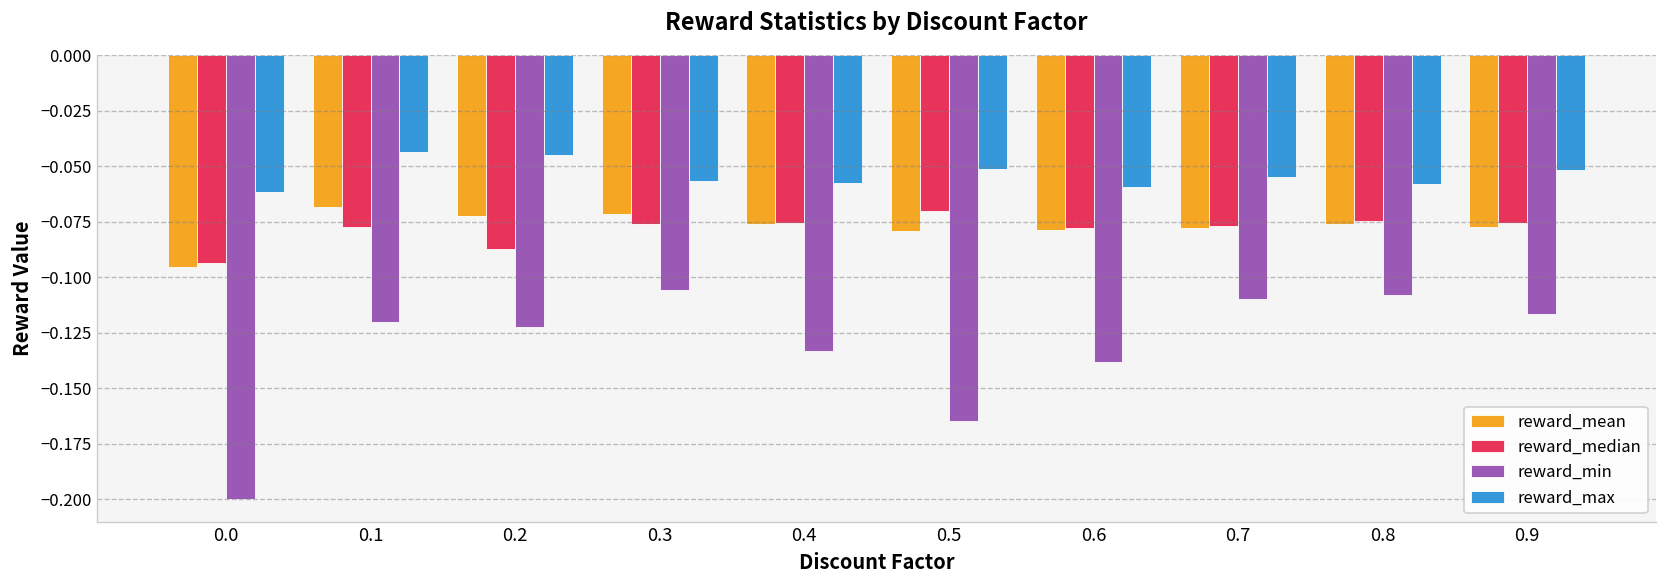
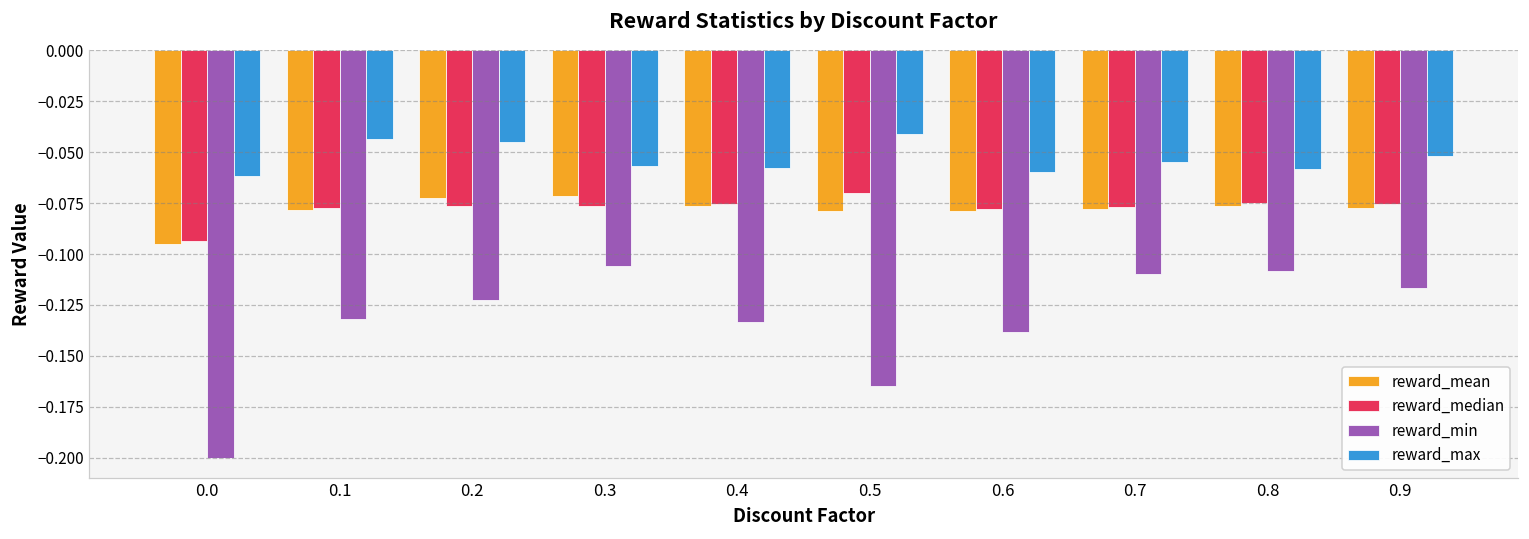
reward_mean, 0.1: -0.069 -> -0.079
reward_min, 0.1: -0.120 -> -0.132
reward_median, 0.2: -0.087 -> -0.076
reward_max, 0.5: -0.051 -> -0.041
